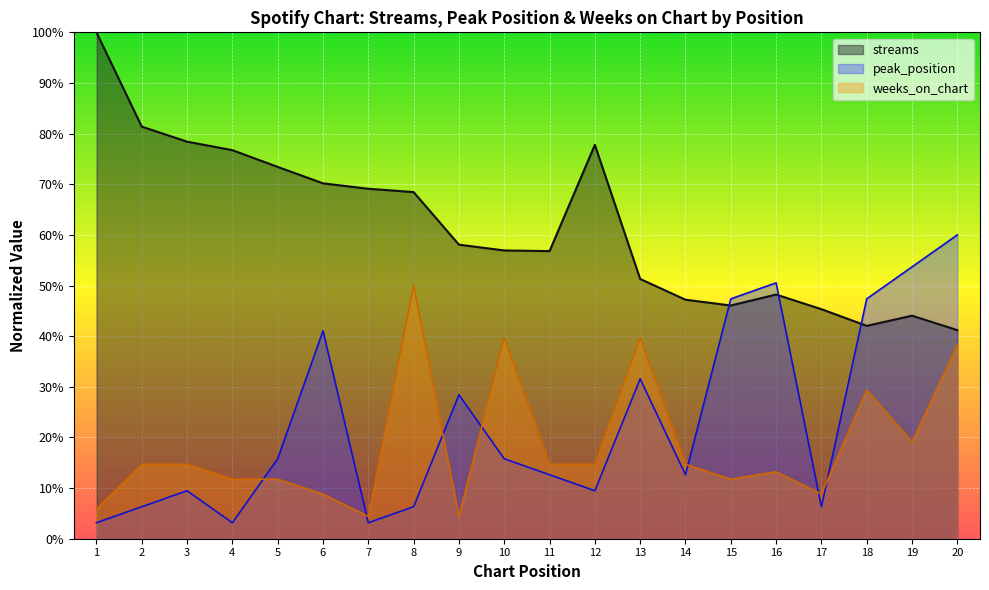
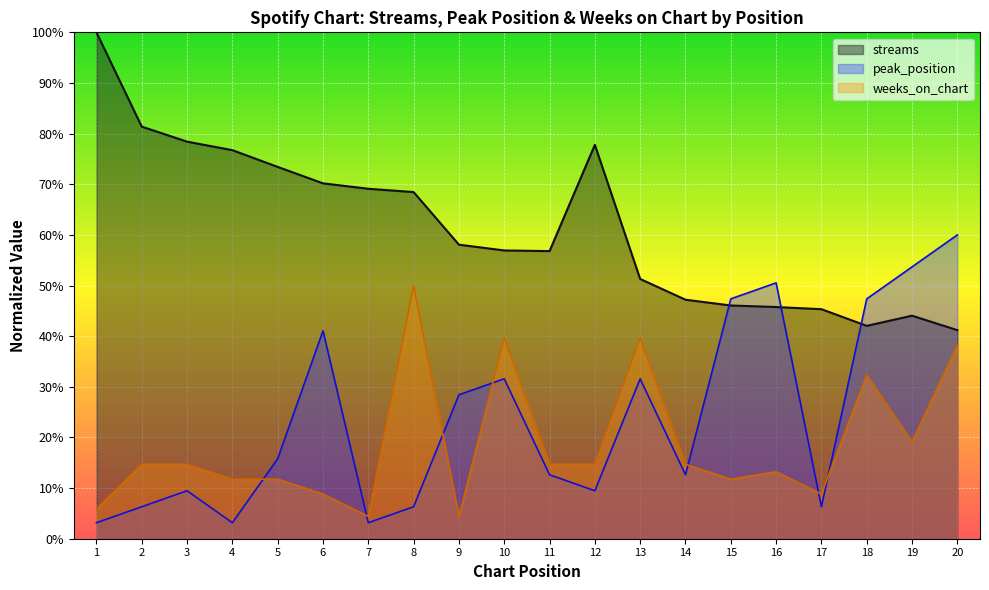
peak_position, 10: 16% -> 32%
streams, 16: 48% -> 46%
weeks_on_chart, 18: 29% -> 32%
